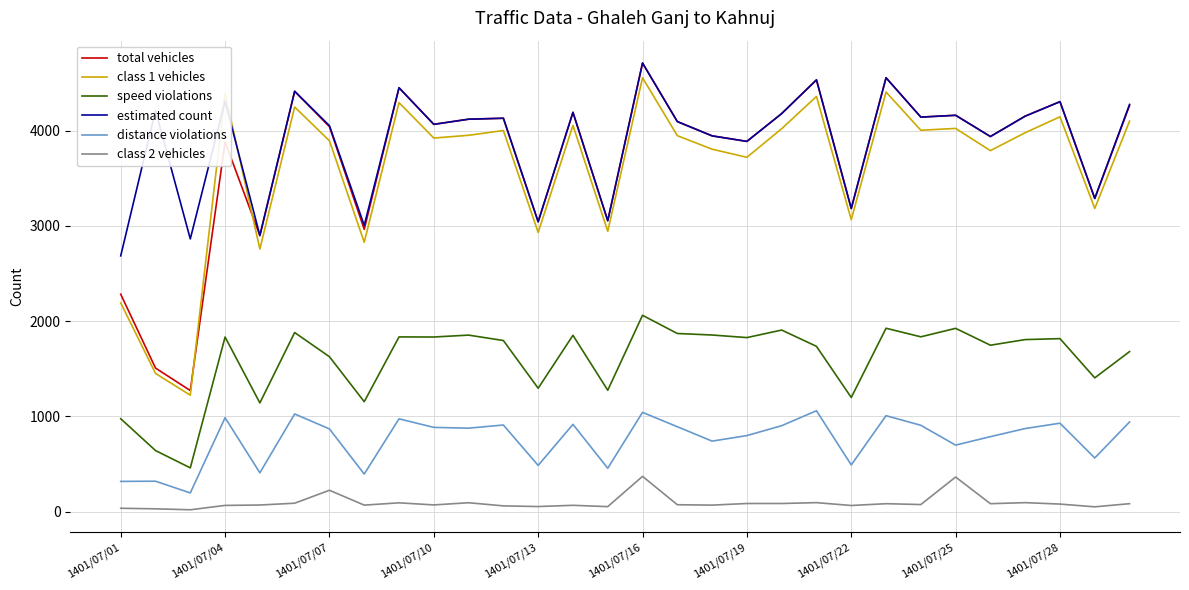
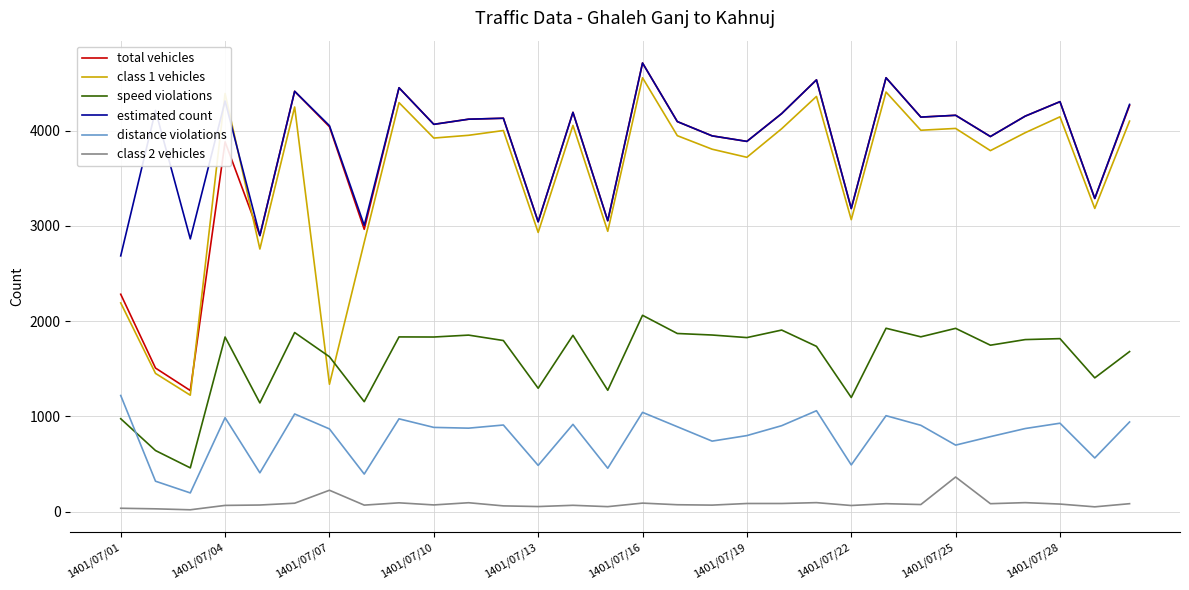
distance violations, 1401/07/01: 300 -> 1200
class 1 vehicles, 1401/07/07: 3900 -> 1300
class 2 vehicles, 1401/07/16: 400 -> 100
